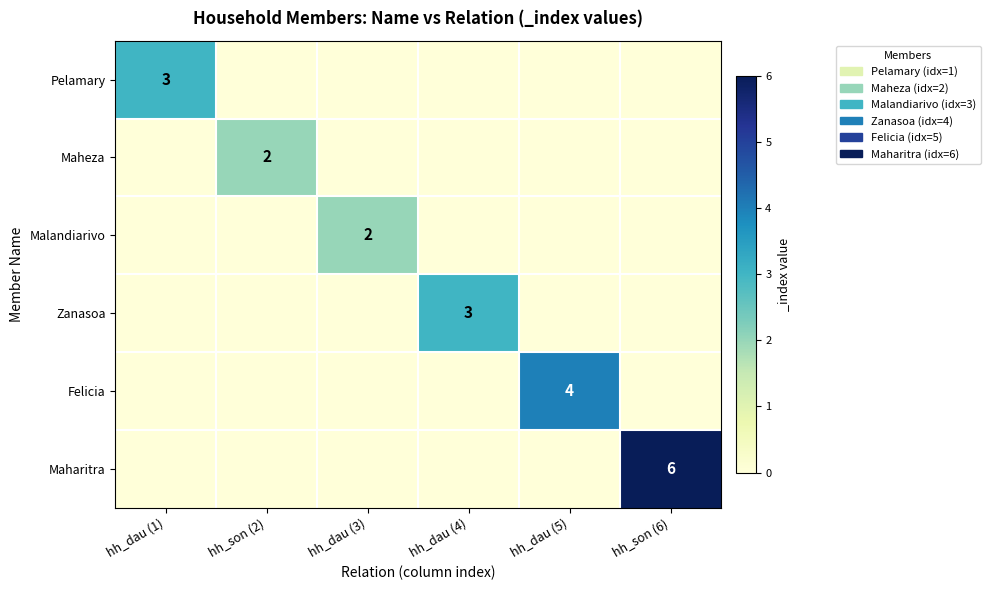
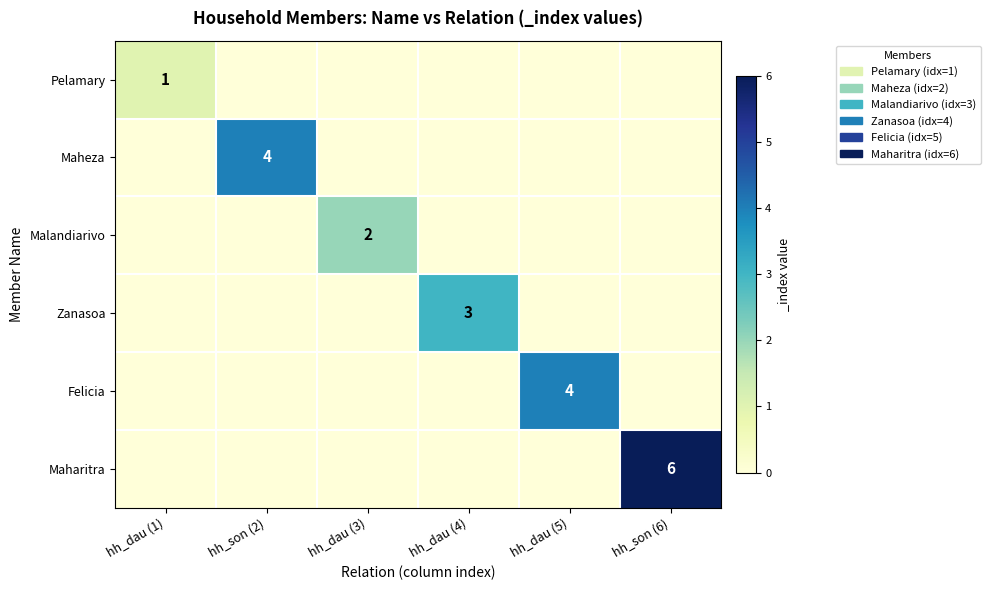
Pelamary, hh_dau (1): 3 -> 1
Maheza, hh_son (2): 2 -> 4
